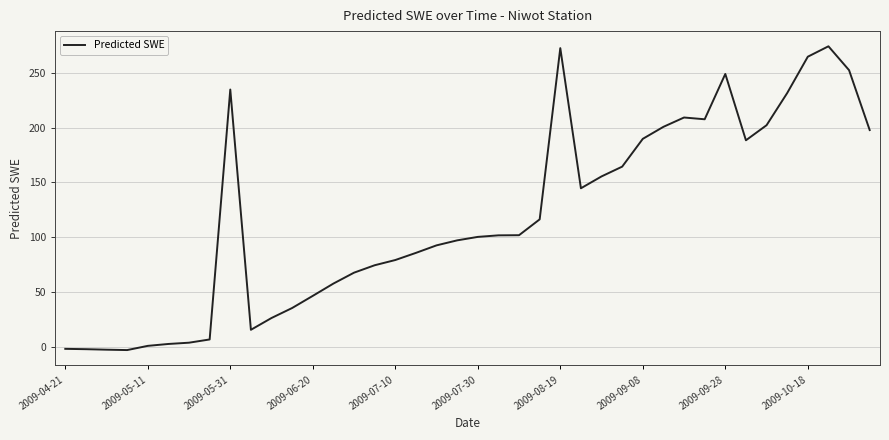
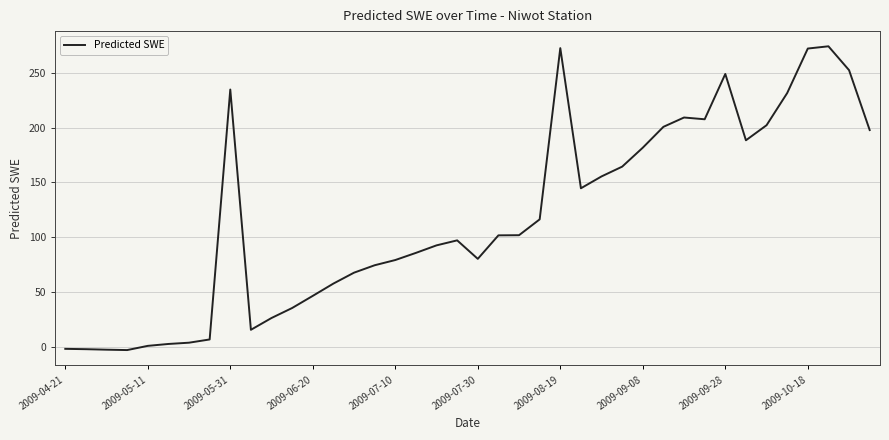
2009-07-30: 100 -> 80
2009-09-08: 190 -> 182
2009-10-18: 265 -> 272
